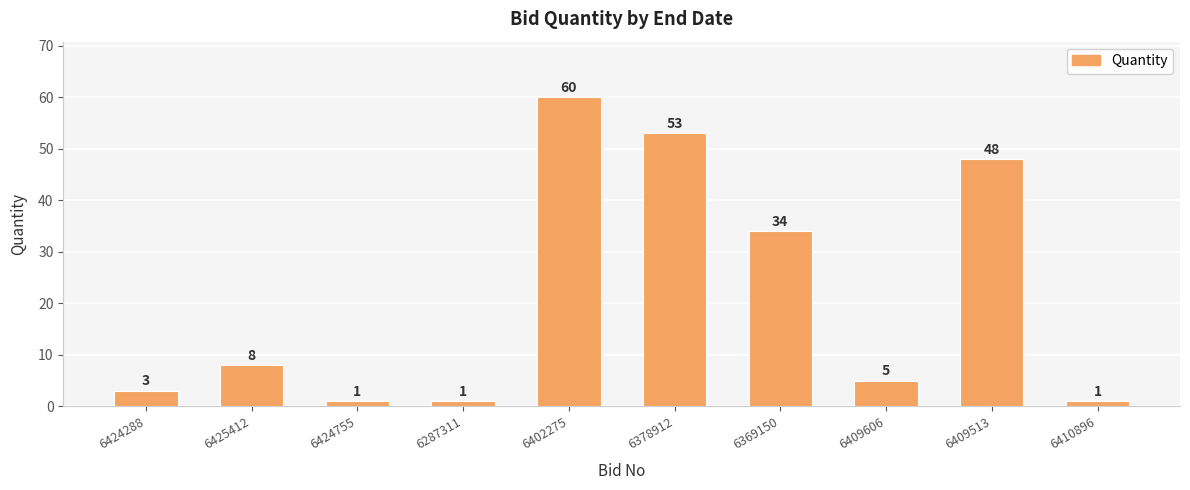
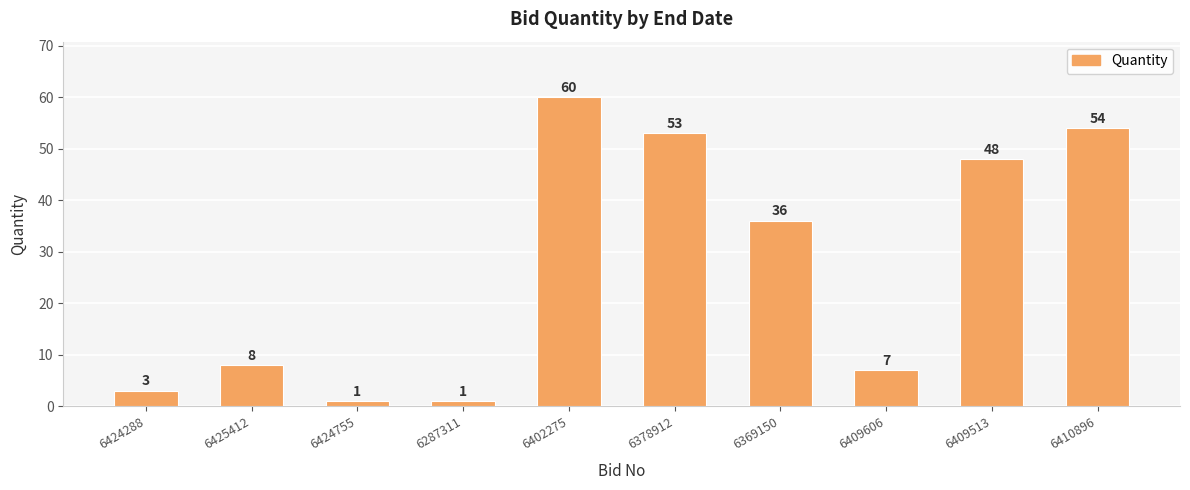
6369150: 34 -> 36
6409606: 5 -> 7
6410896: 1 -> 54
